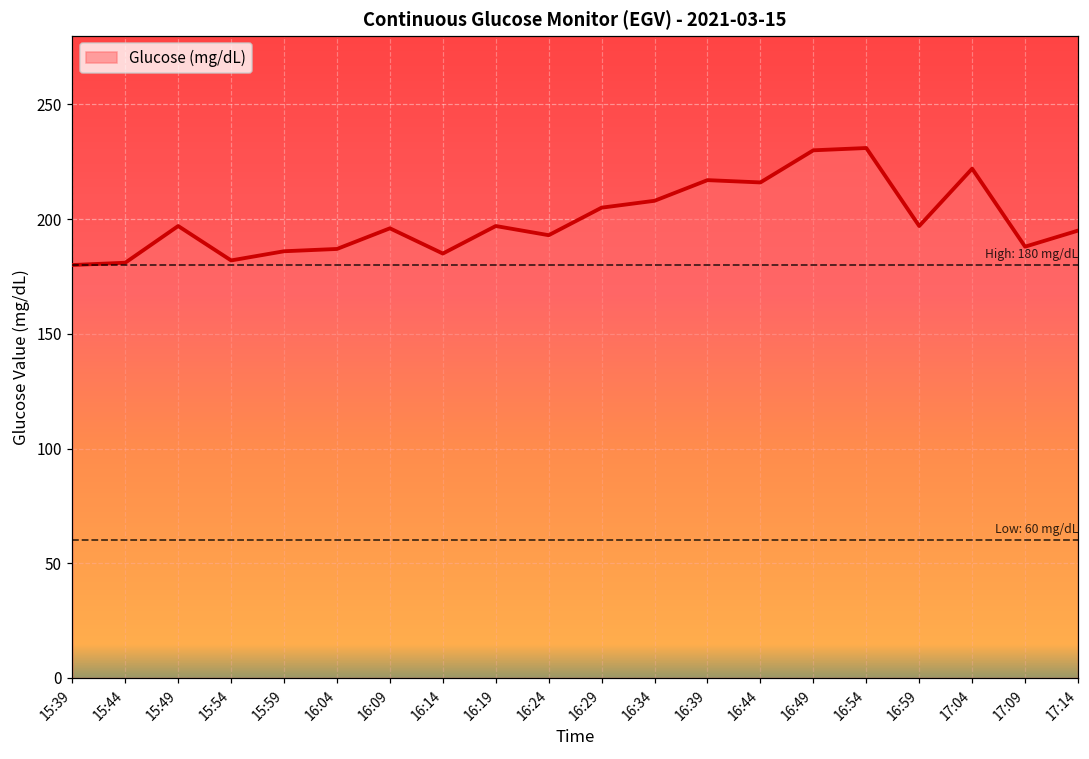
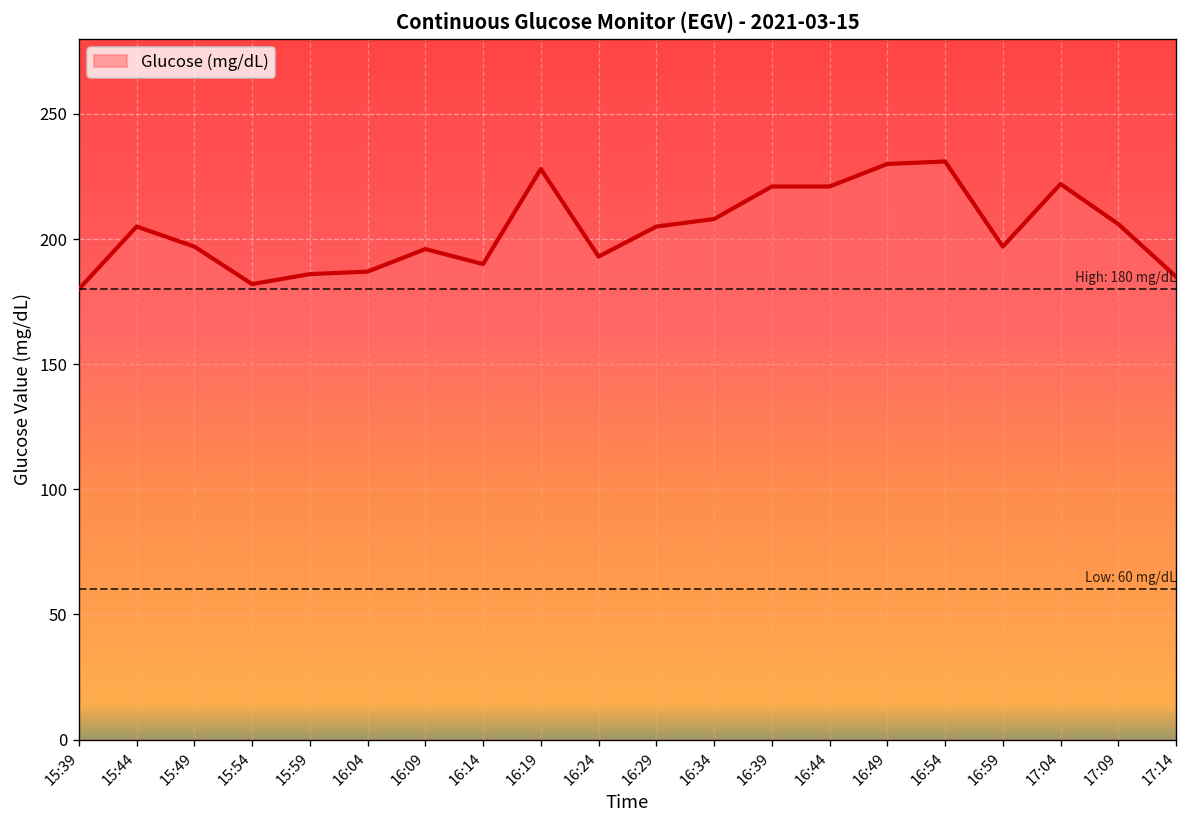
15:44: 181 -> 205
16:14: 185 -> 190
16:19: 197 -> 228
16:39: 217 -> 221
16:44: 216 -> 221
17:09: 188 -> 206
17:14: 195 -> 185
